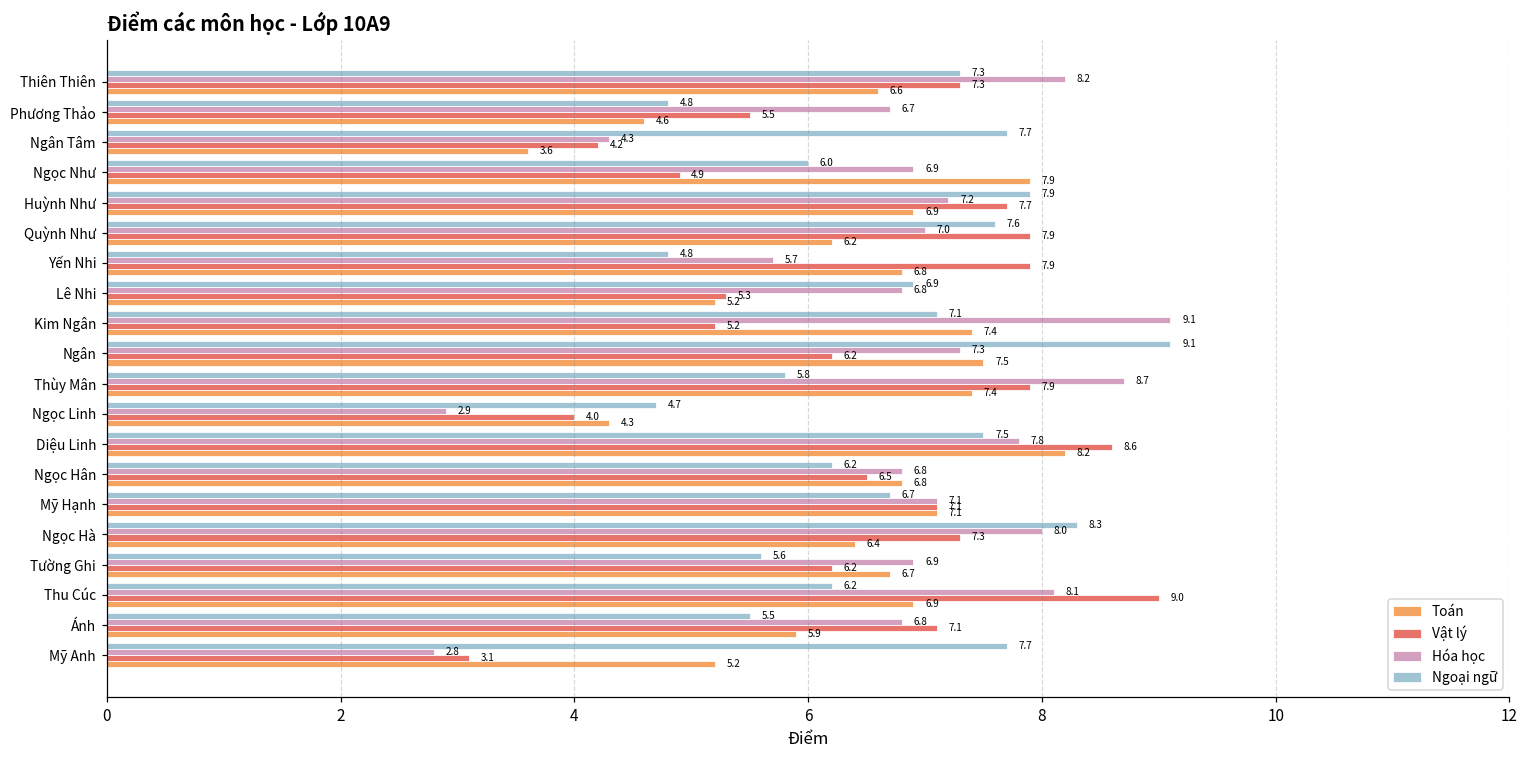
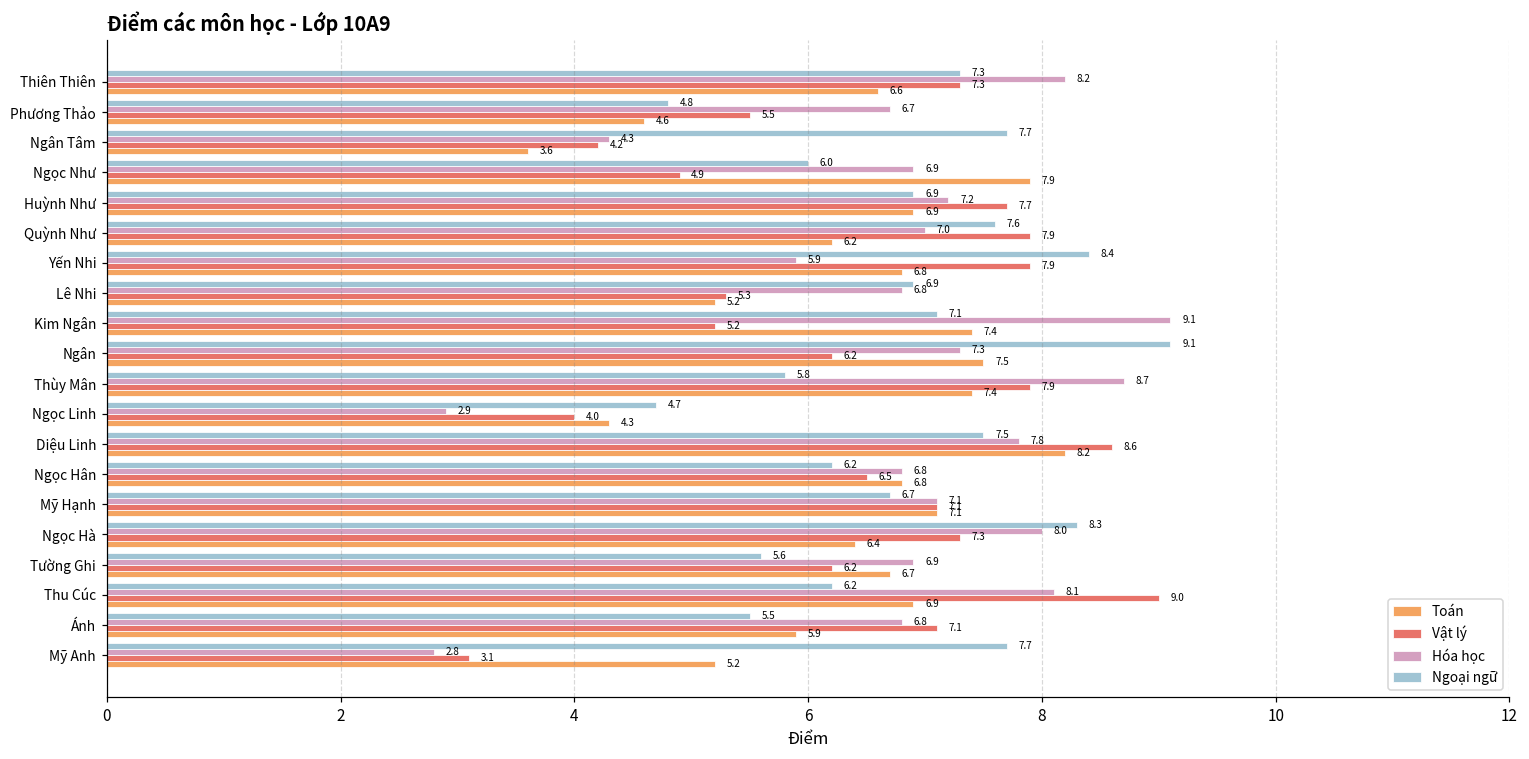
Ngoại ngữ, Huỳnh Như: 7.9 -> 6.9
Ngoại ngữ, Yến Nhi: 4.8 -> 8.4
Hóa học, Yến Nhi: 5.7 -> 5.9
